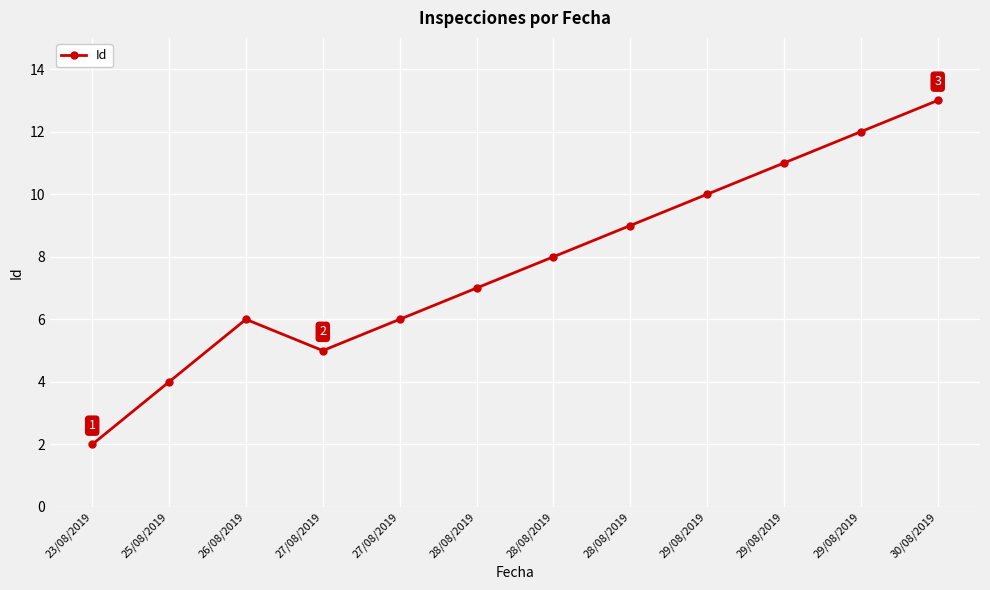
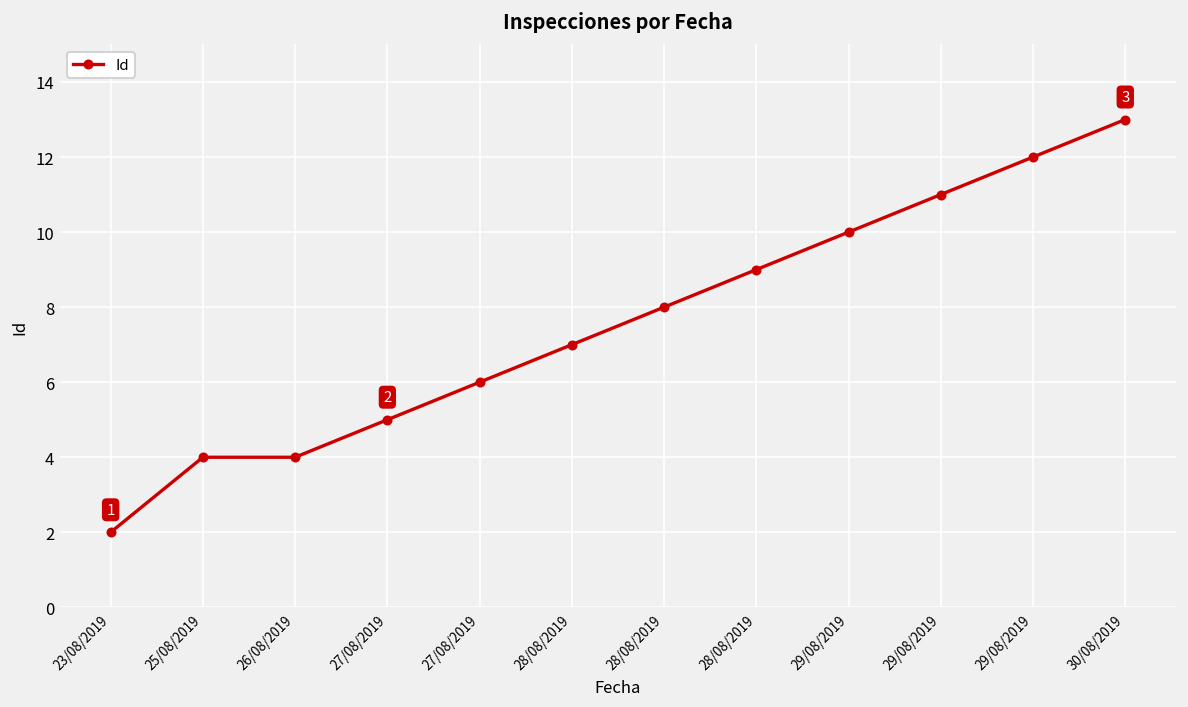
26/08/2019: 6 -> 4
